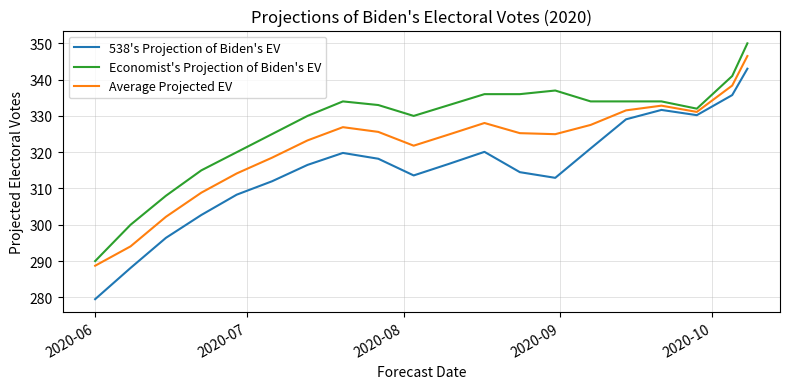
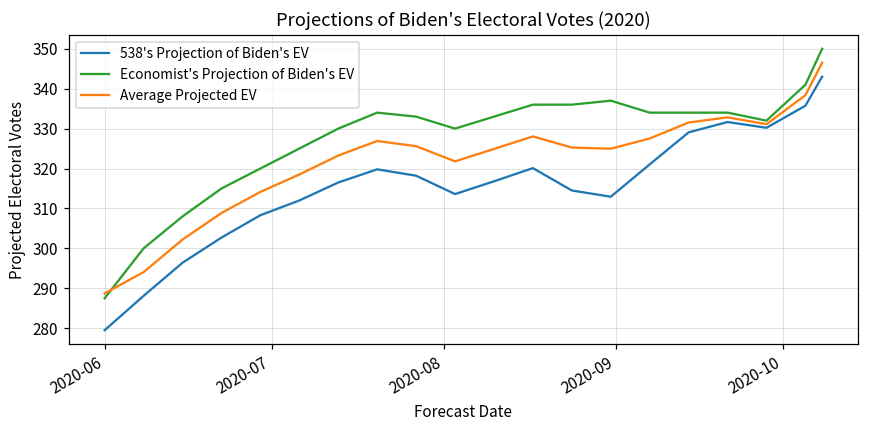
Economist's Projection of Biden's EV, 2020-06: 290 -> 288
